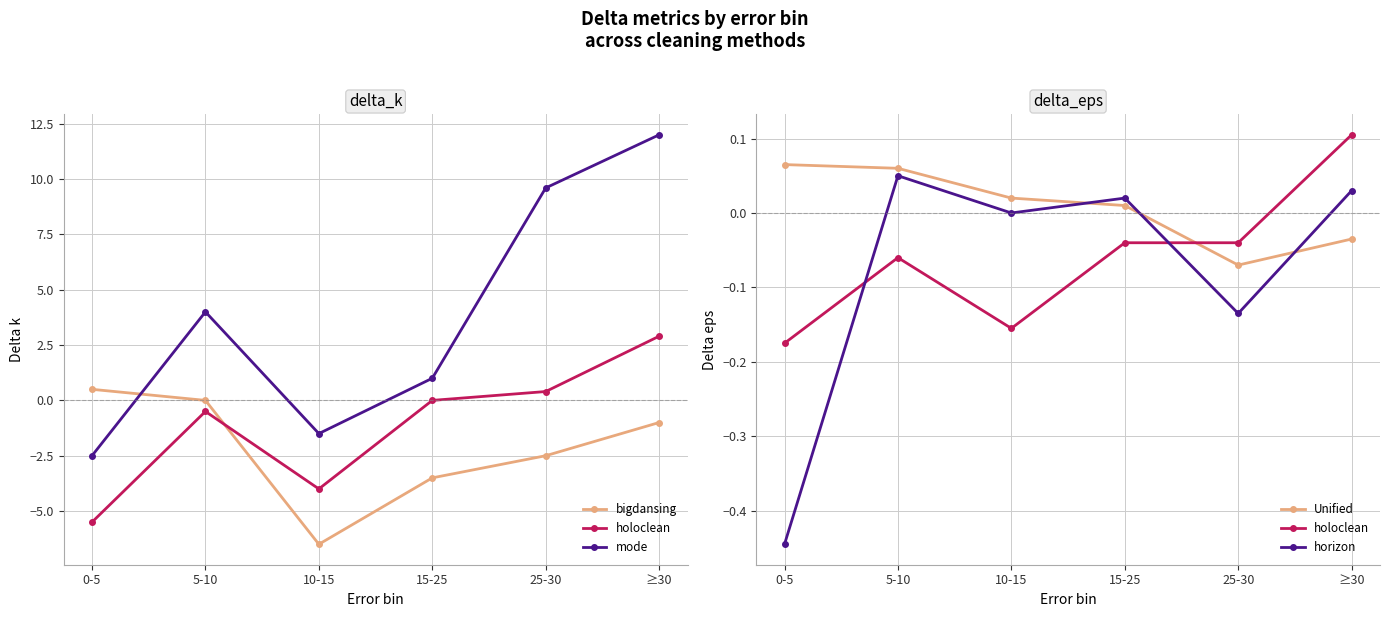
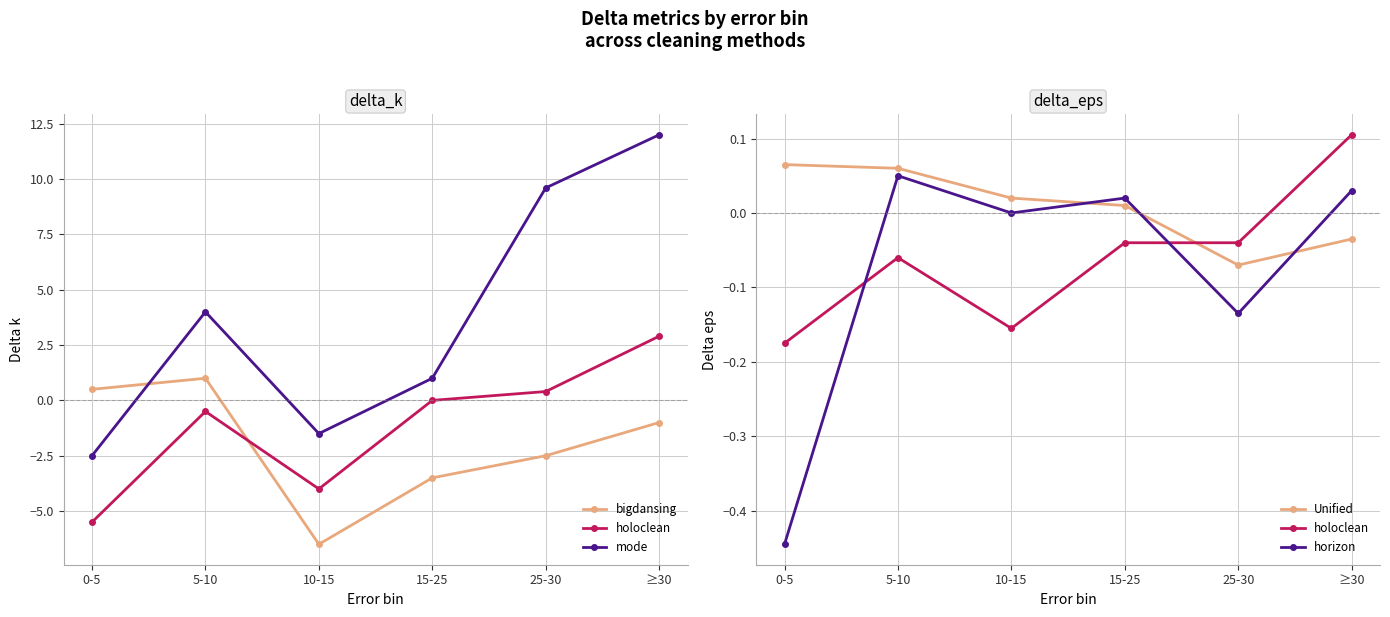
delta_k, bigdansing, 5-10: 0 -> 1
